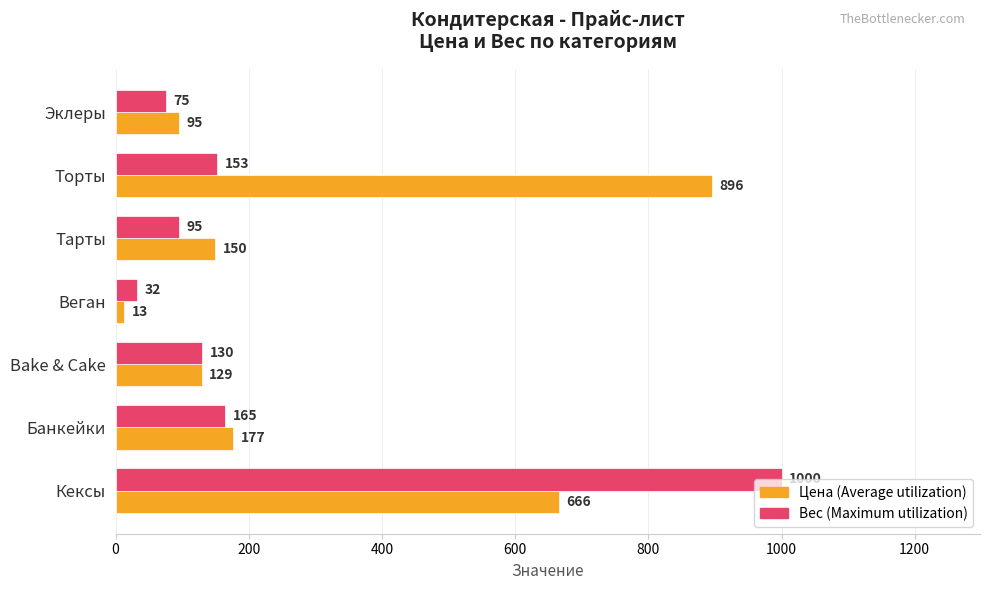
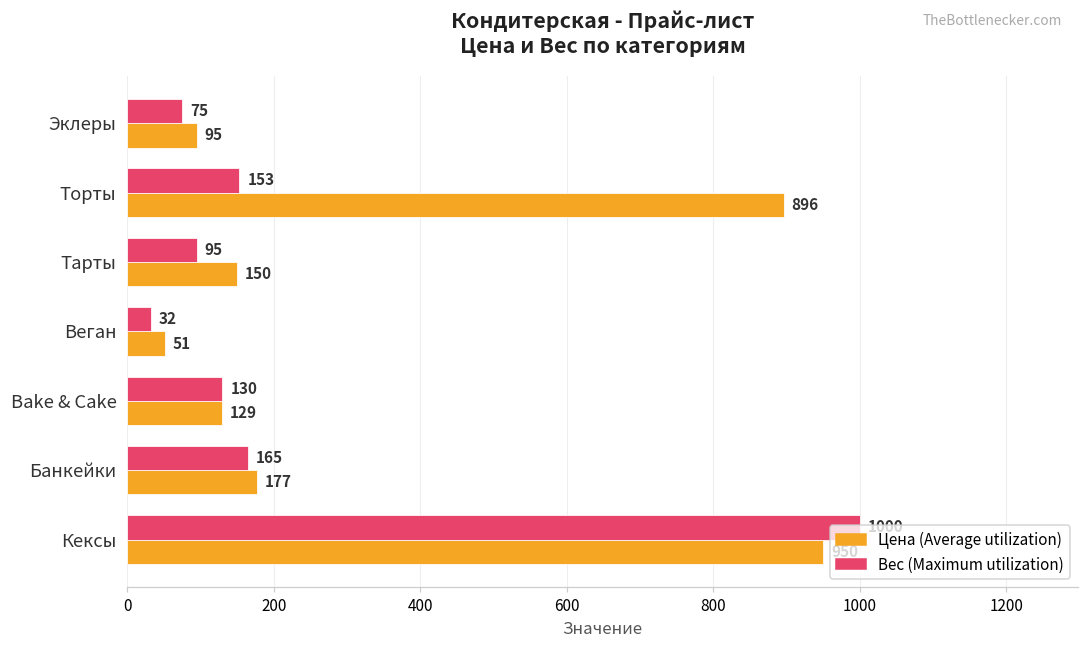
Цена (Average utilization), Веган: 13 -> 51
Цена (Average utilization), Кексы: 670 -> 950
